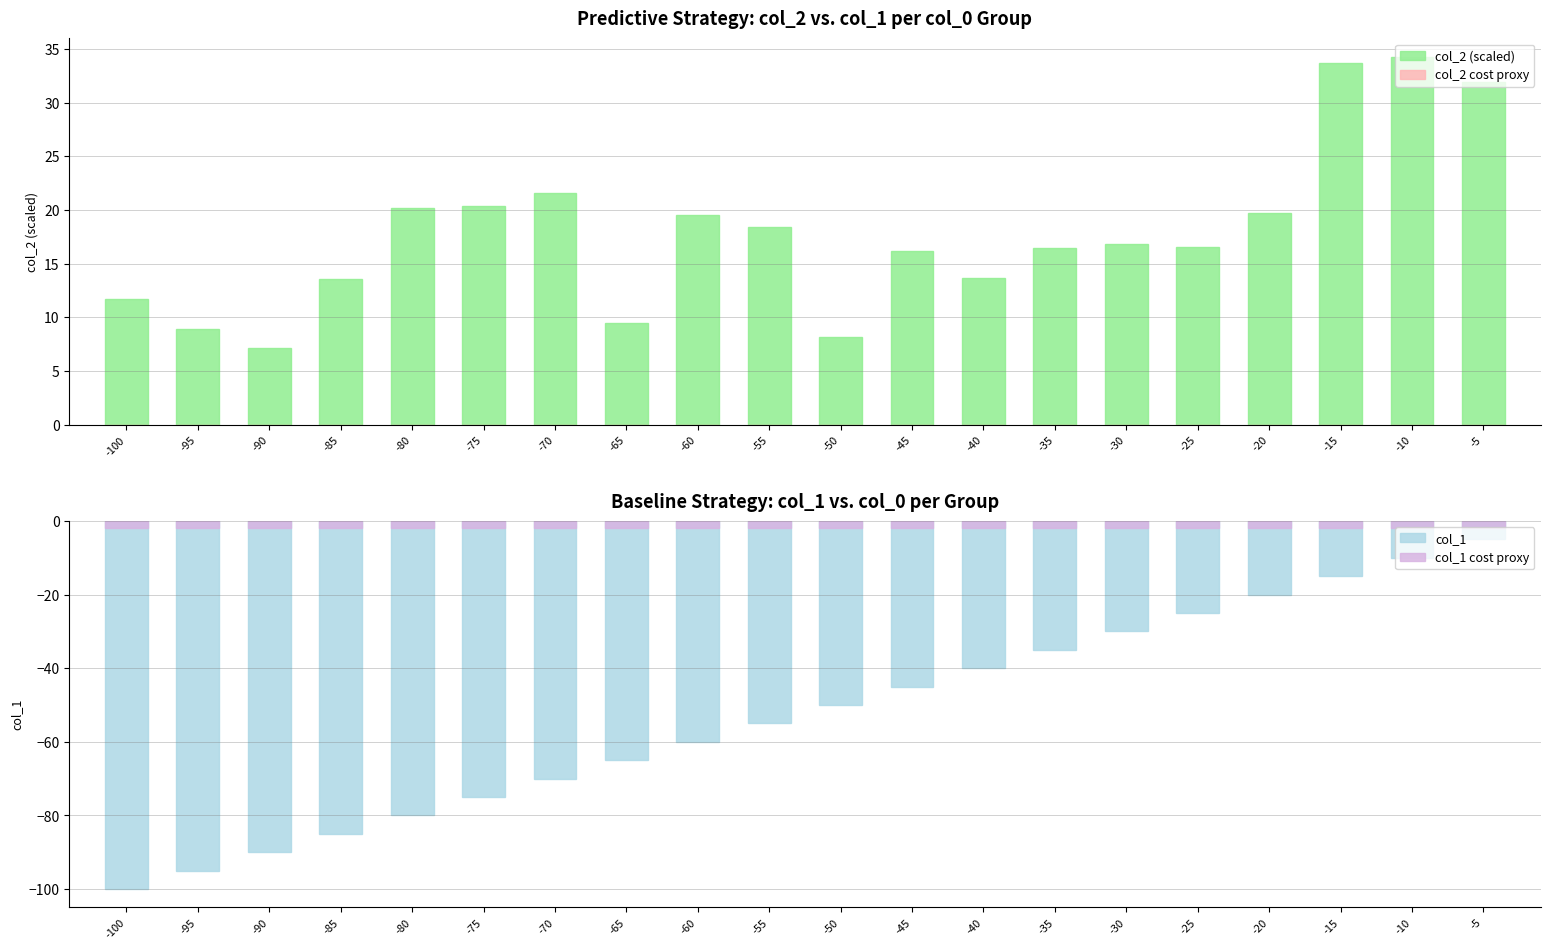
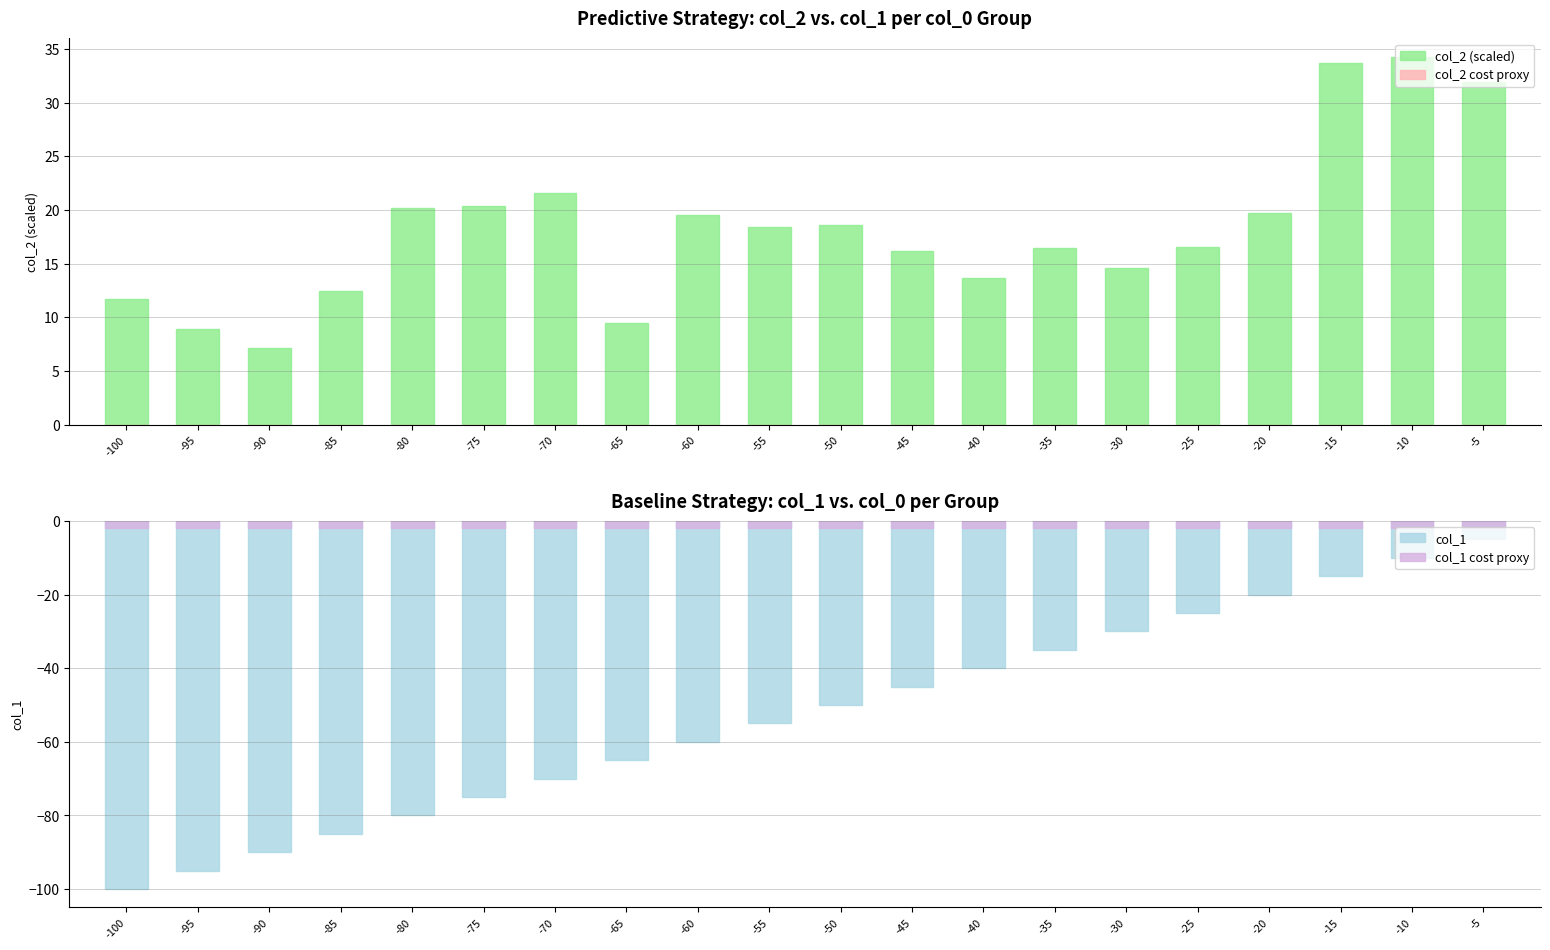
Predictive Strategy: col_2 vs. col_1 per col_0 Group, col_2 (scaled), -85: 13.6 -> 12.5
Predictive Strategy: col_2 vs. col_1 per col_0 Group, col_2 (scaled), -50: 8.2 -> 18.6
Predictive Strategy: col_2 vs. col_1 per col_0 Group, col_2 (scaled), -30: 16.9 -> 14.6
